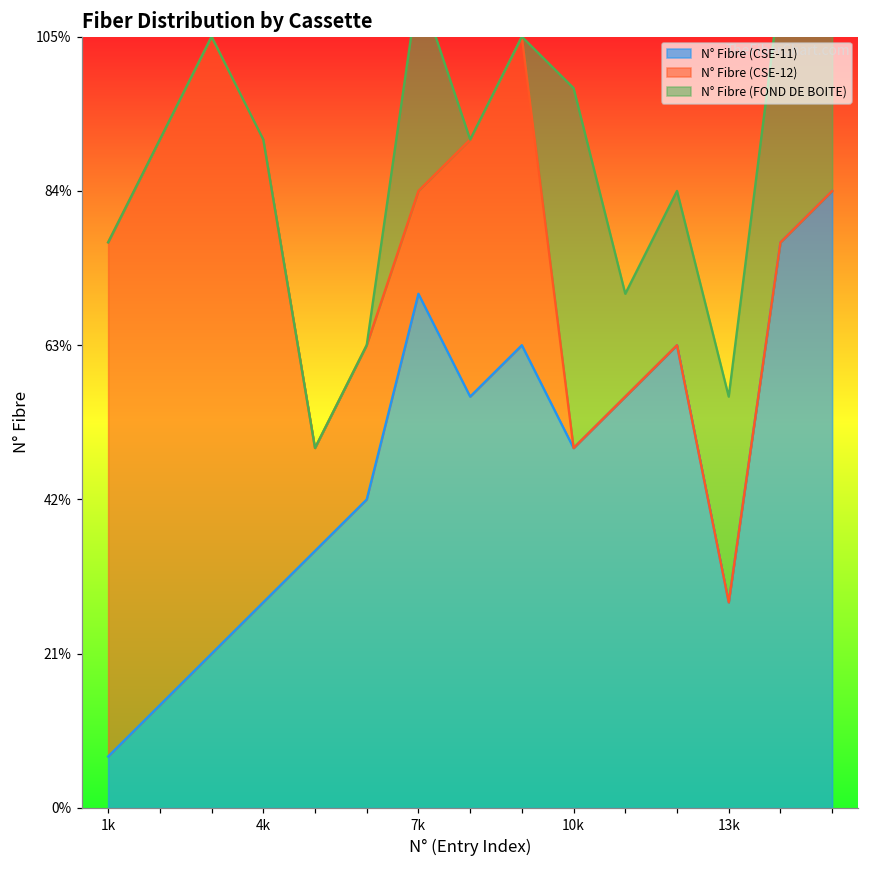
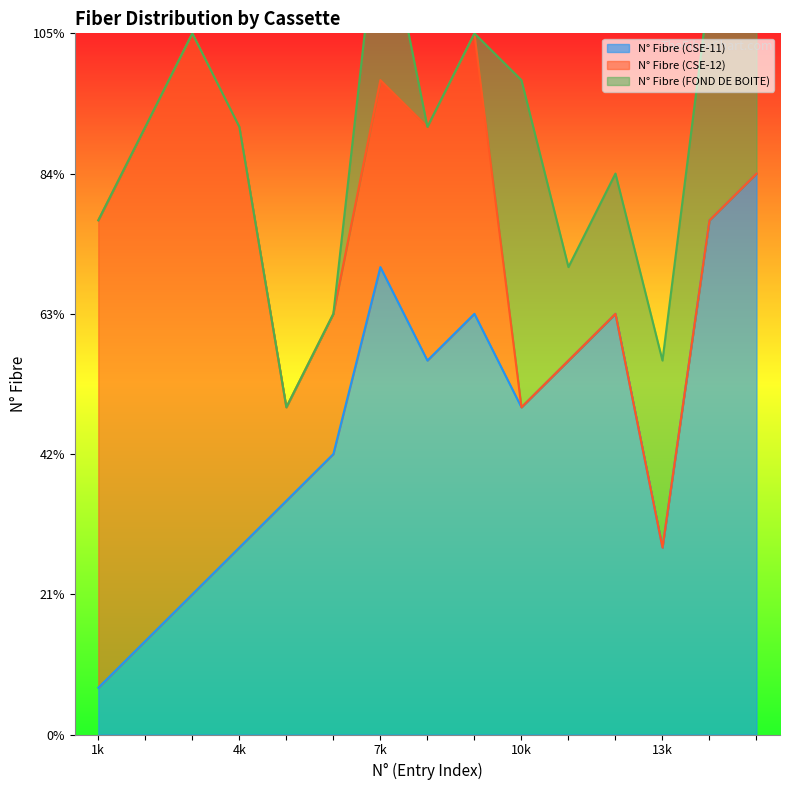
N° Fibre (CSE-12), 7k: 14% -> 28%
